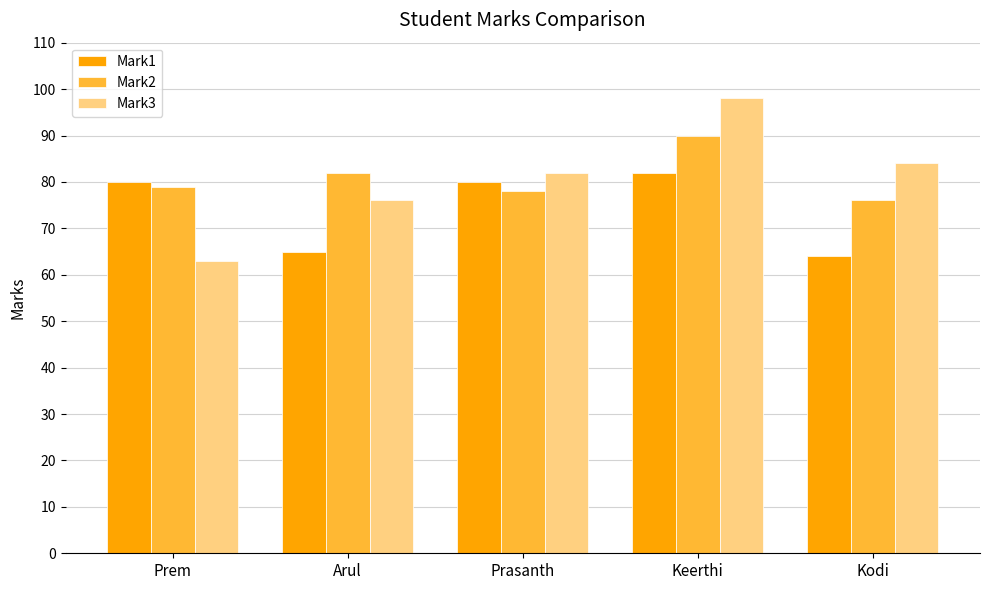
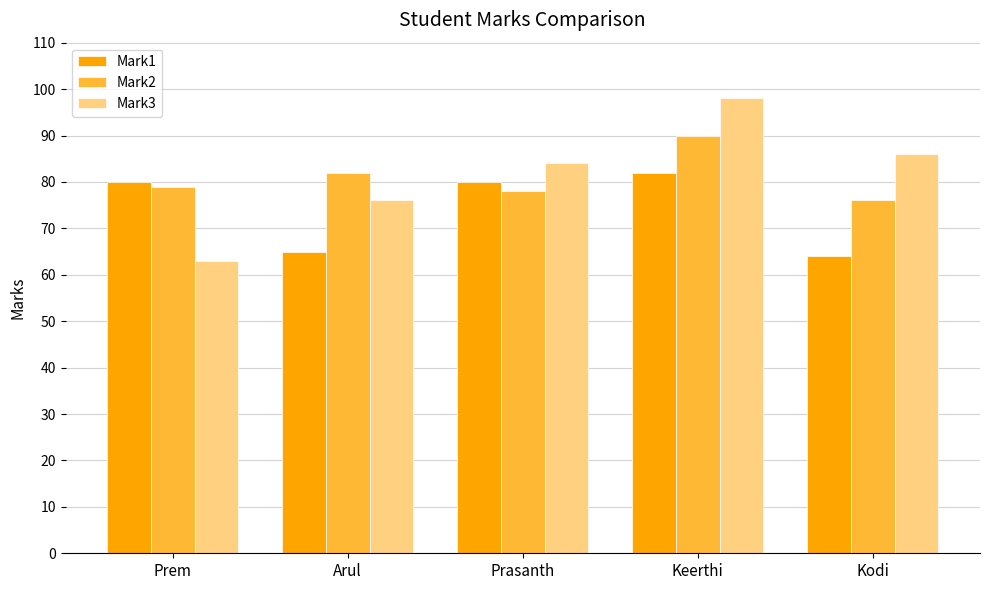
Mark3, Prasanth: 82 -> 84
Mark3, Kodi: 84 -> 86
